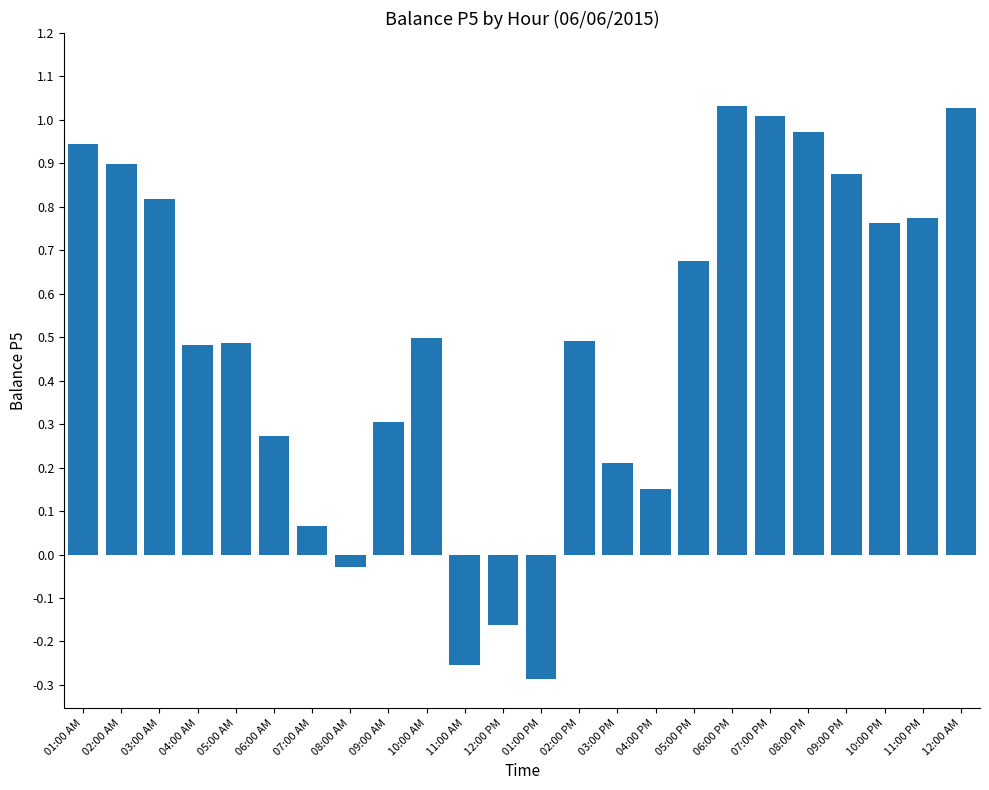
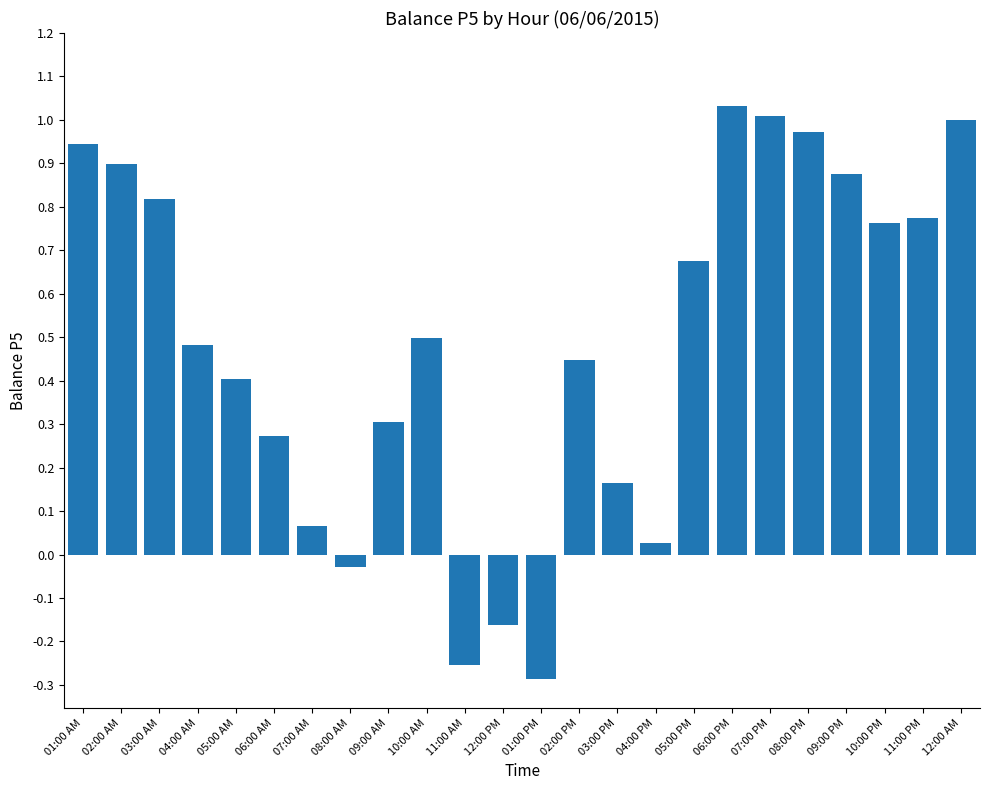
05:00 AM: 0.49 -> 0.40
02:00 PM: 0.49 -> 0.45
03:00 PM: 0.21 -> 0.16
04:00 PM: 0.15 -> 0.03
12:00 AM: 1.03 -> 1.00
